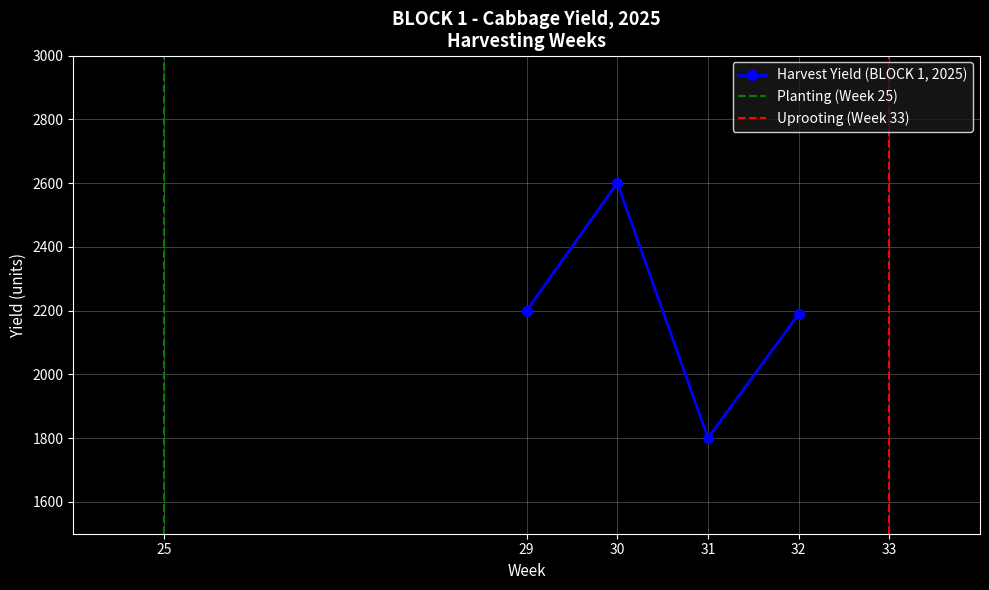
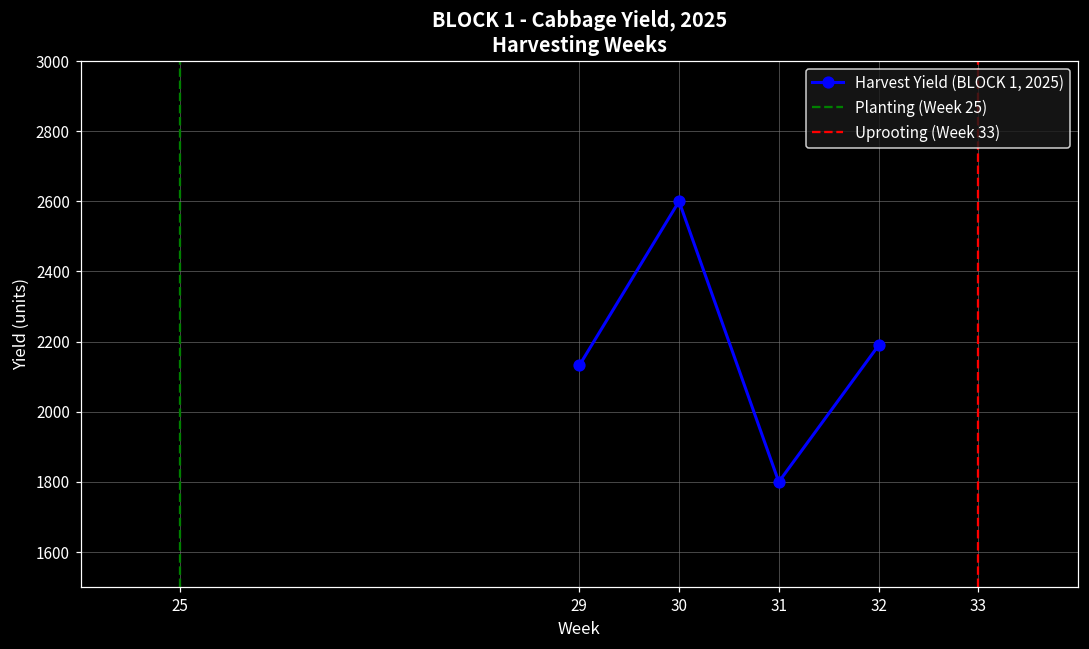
29: 2200 -> 2130
